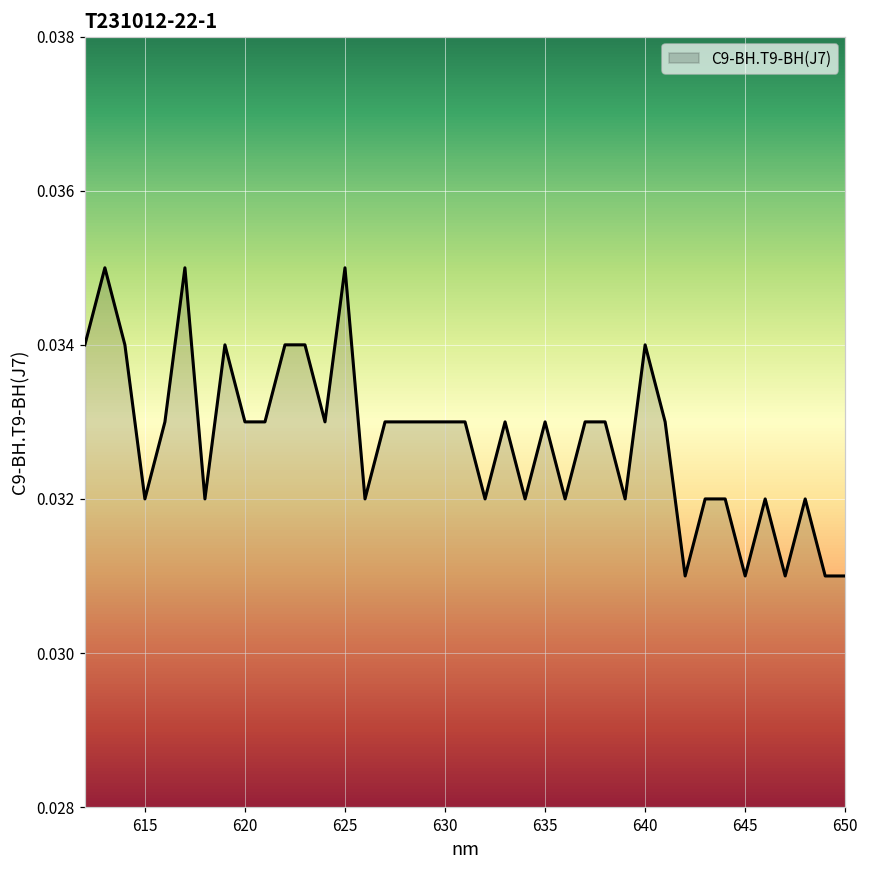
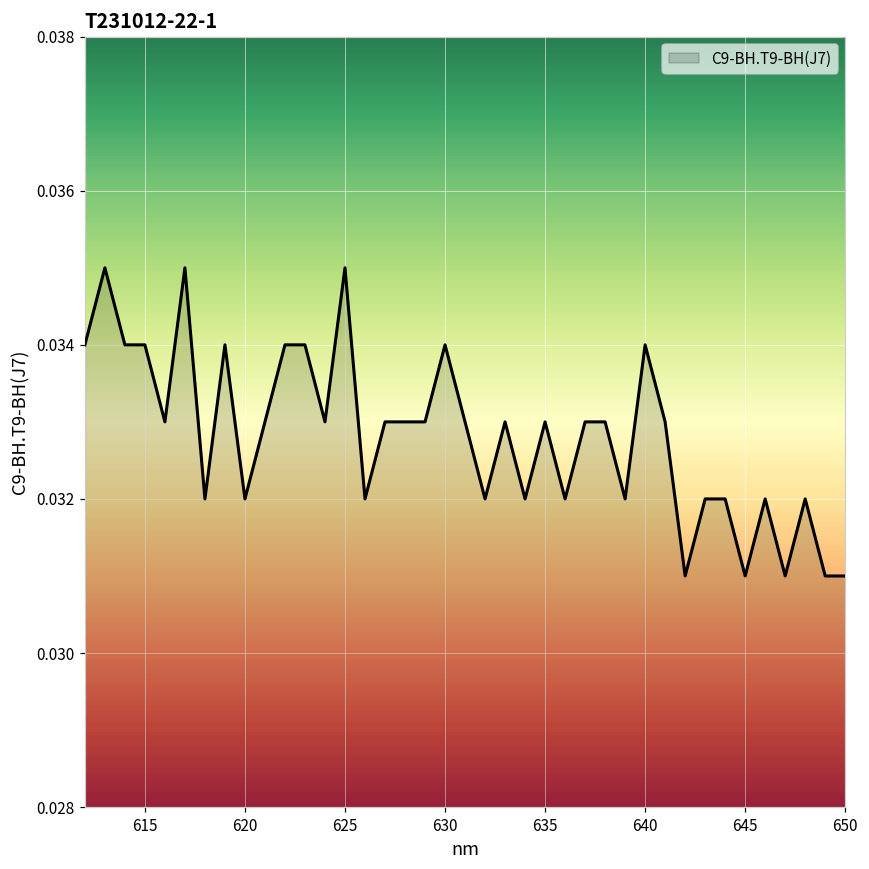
615: 0.032 -> 0.034
620: 0.033 -> 0.032
630: 0.033 -> 0.034
